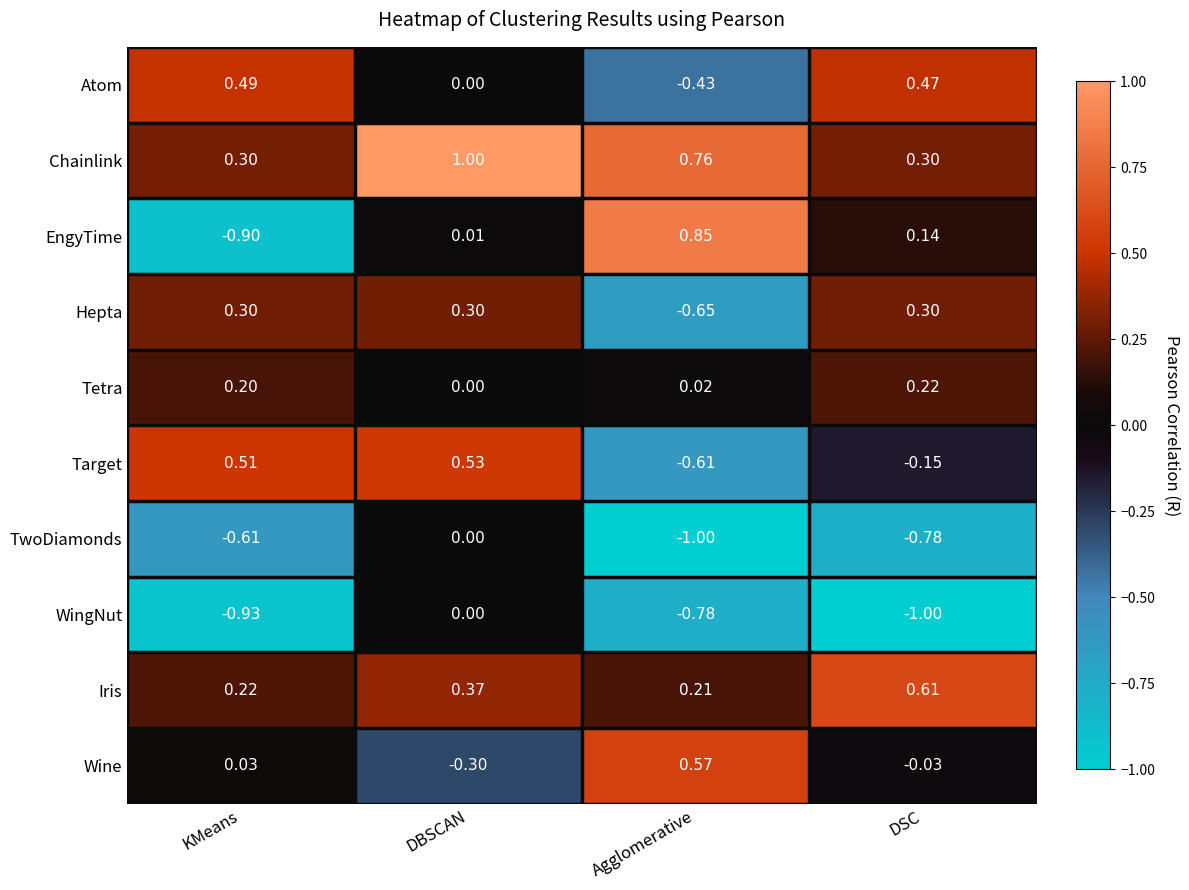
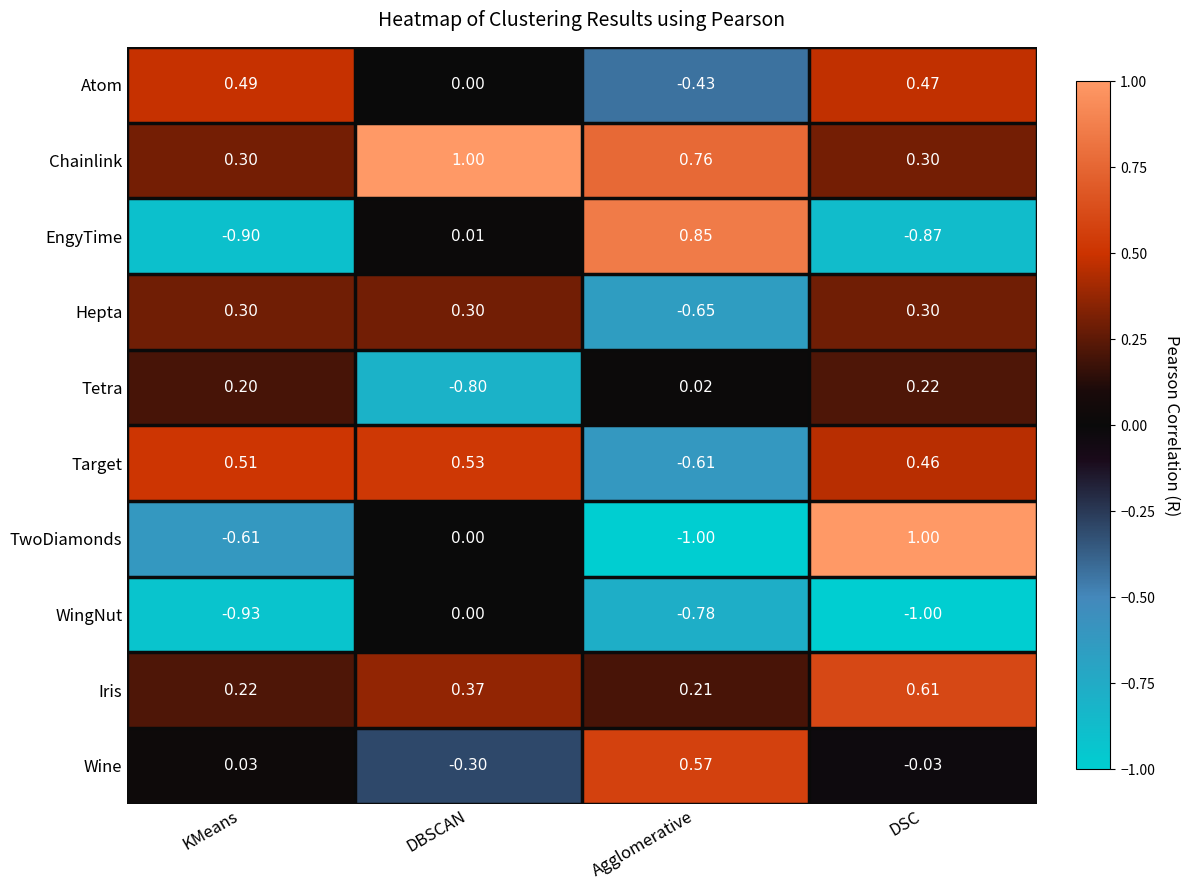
EngyTime, DSC: 0.14 -> -0.87
Tetra, DBSCAN: 0.00 -> -0.80
Target, DSC: -0.15 -> 0.46
TwoDiamonds, DSC: -0.78 -> 1.00
